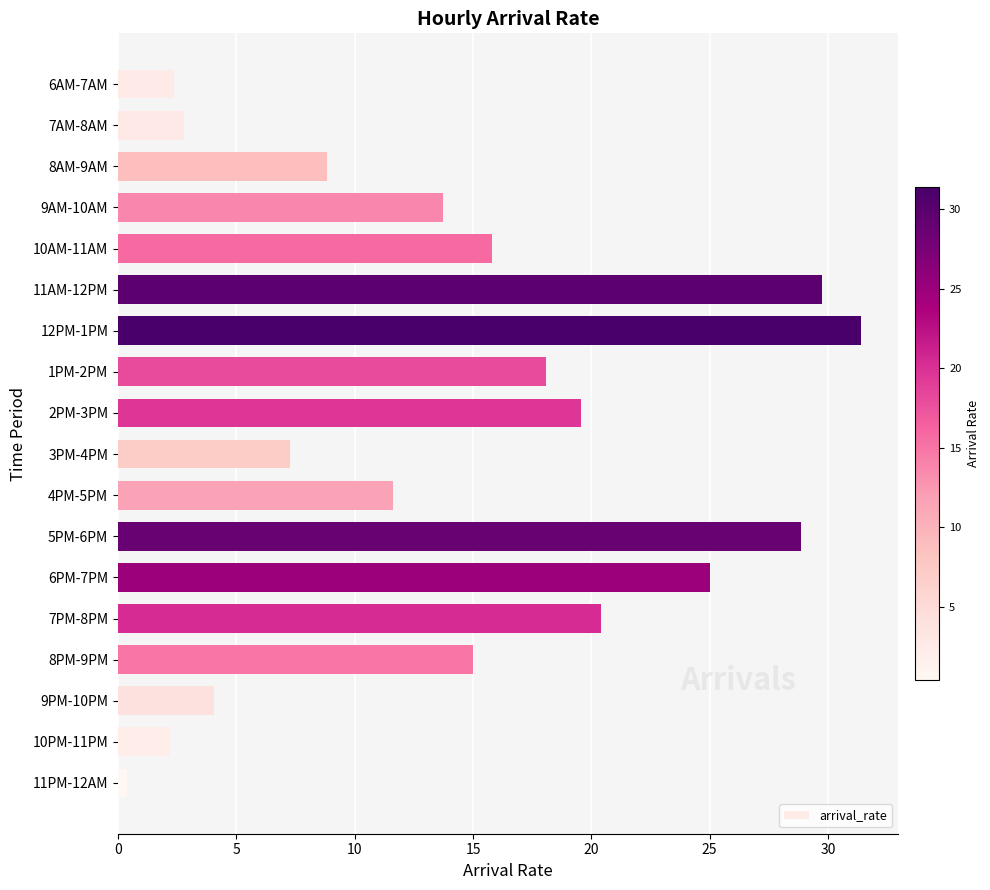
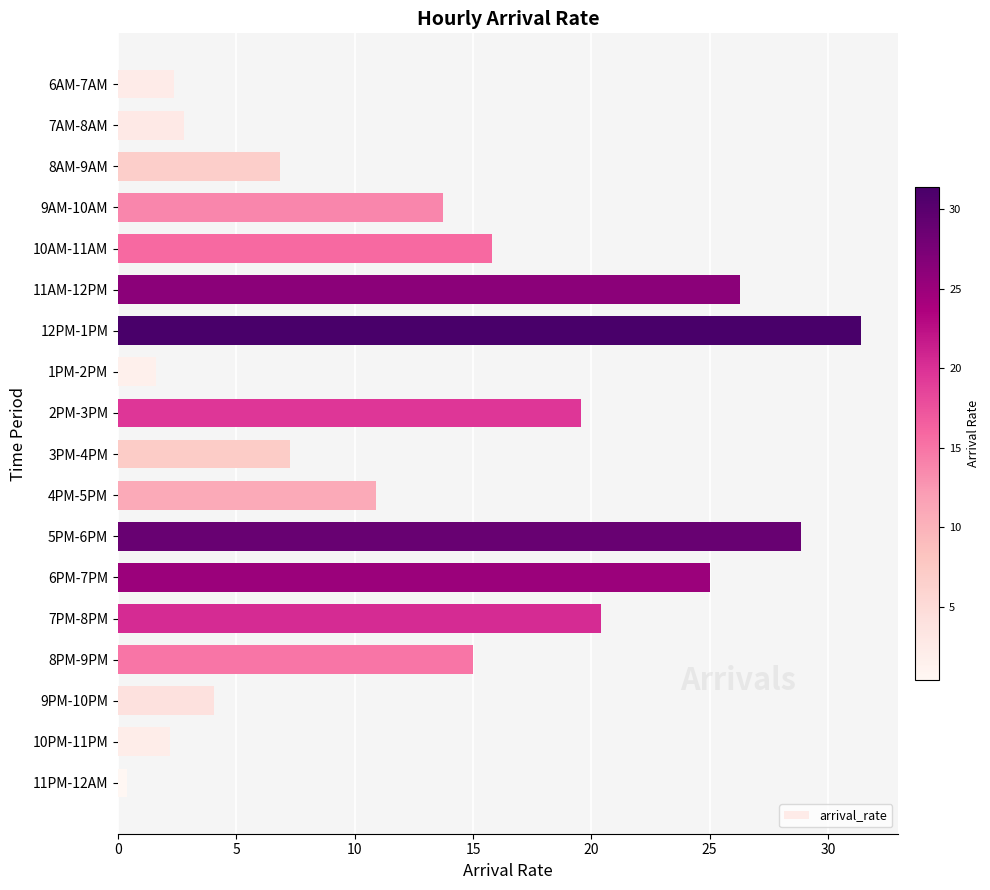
8AM-9AM: 8.8 -> 6.9
11AM-12PM: 29.8 -> 26.3
1PM-2PM: 18.1 -> 1.6
4PM-5PM: 11.6 -> 10.9
